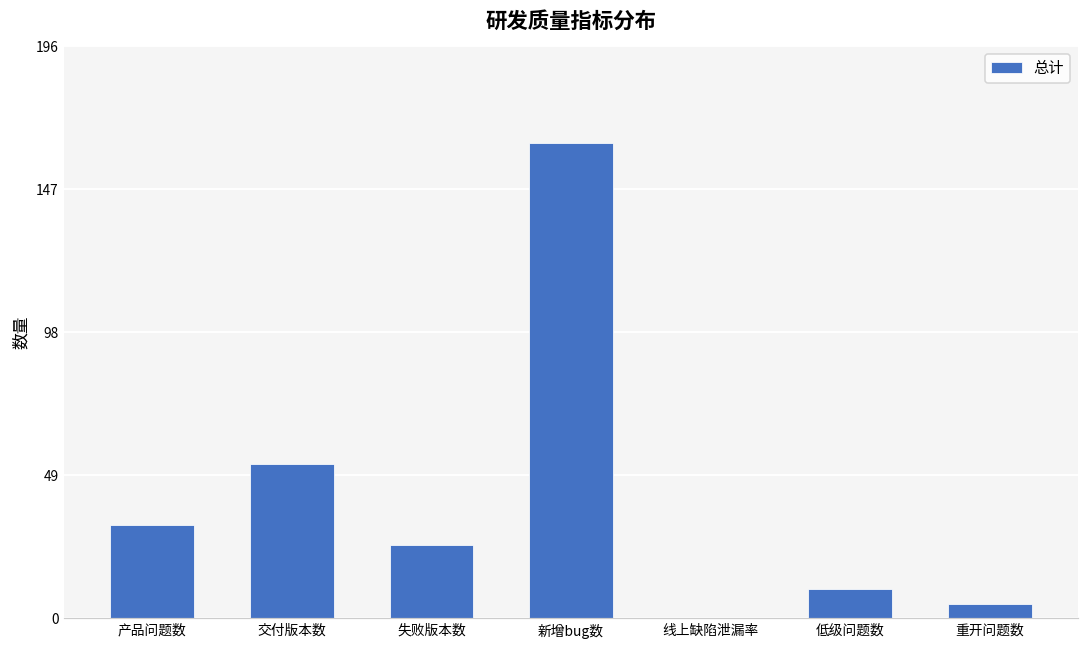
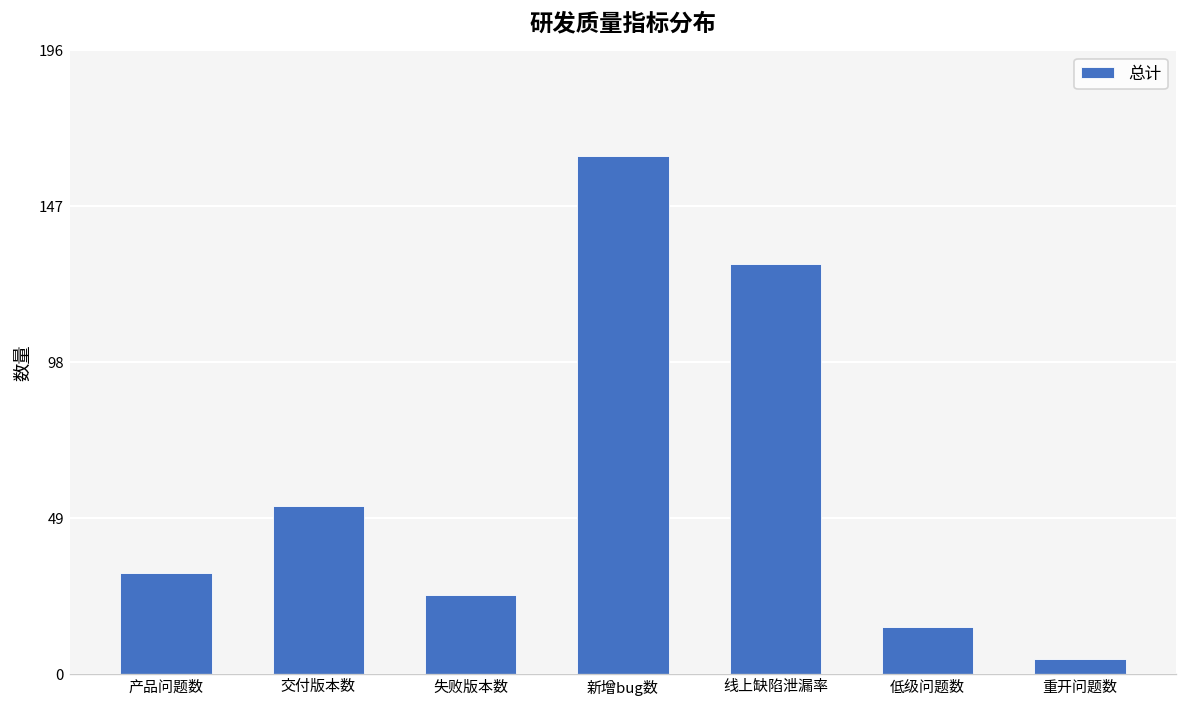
线上缺陷泄漏率: 0 -> 129
低级问题数: 10 -> 15
